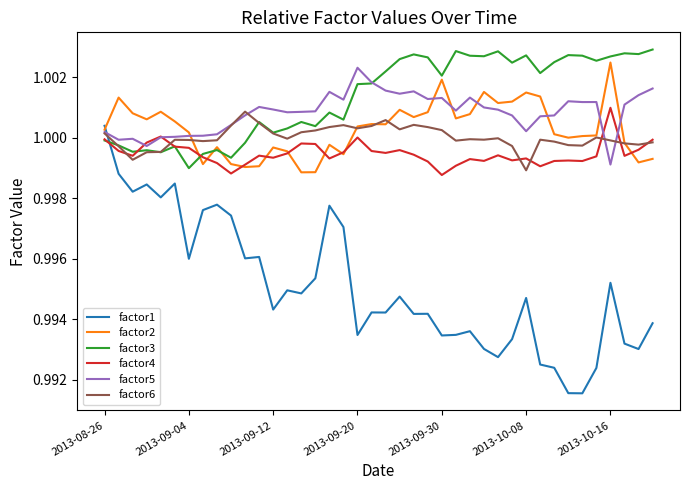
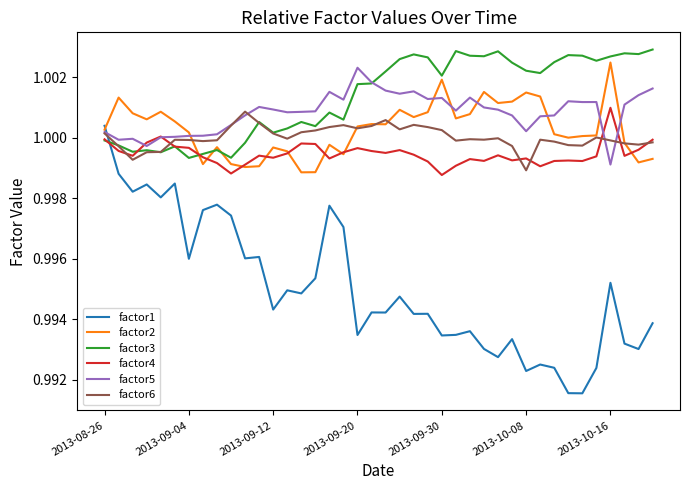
factor3, 2013-09-04: 0.9990 -> 0.9993
factor4, 2013-09-20: 1.0000 -> 0.9997
factor1, 2013-10-08: 0.9947 -> 0.9923
factor3, 2013-10-08: 1.0027 -> 1.0022
